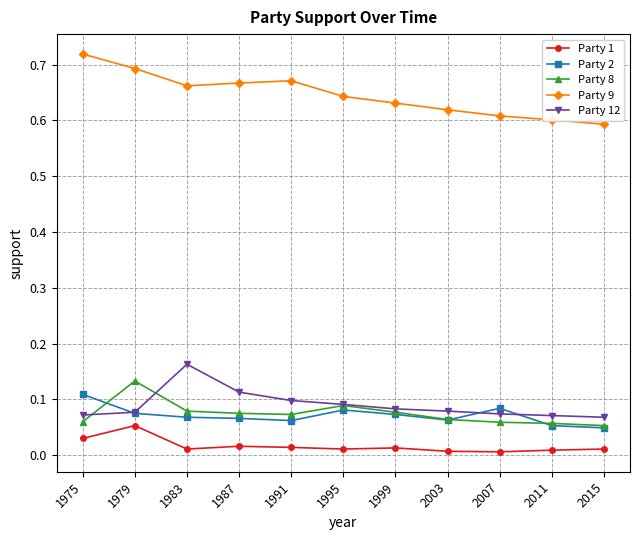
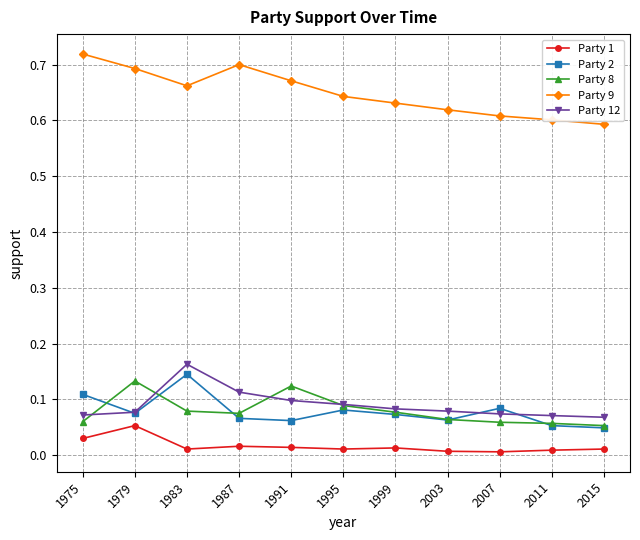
Party 2, 1983: 0.07 -> 0.15
Party 9, 1987: 0.67 -> 0.70
Party 8, 1991: 0.07 -> 0.12
